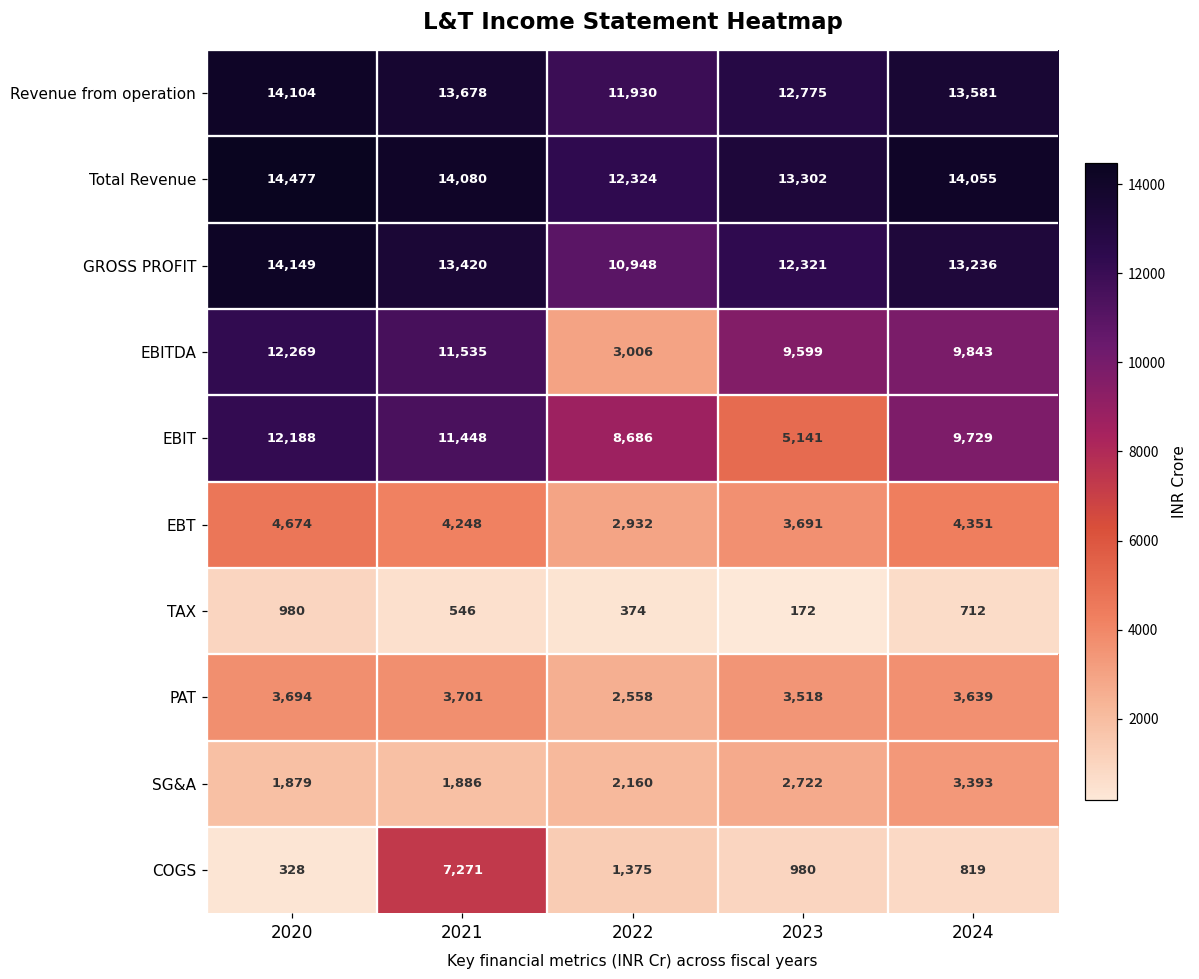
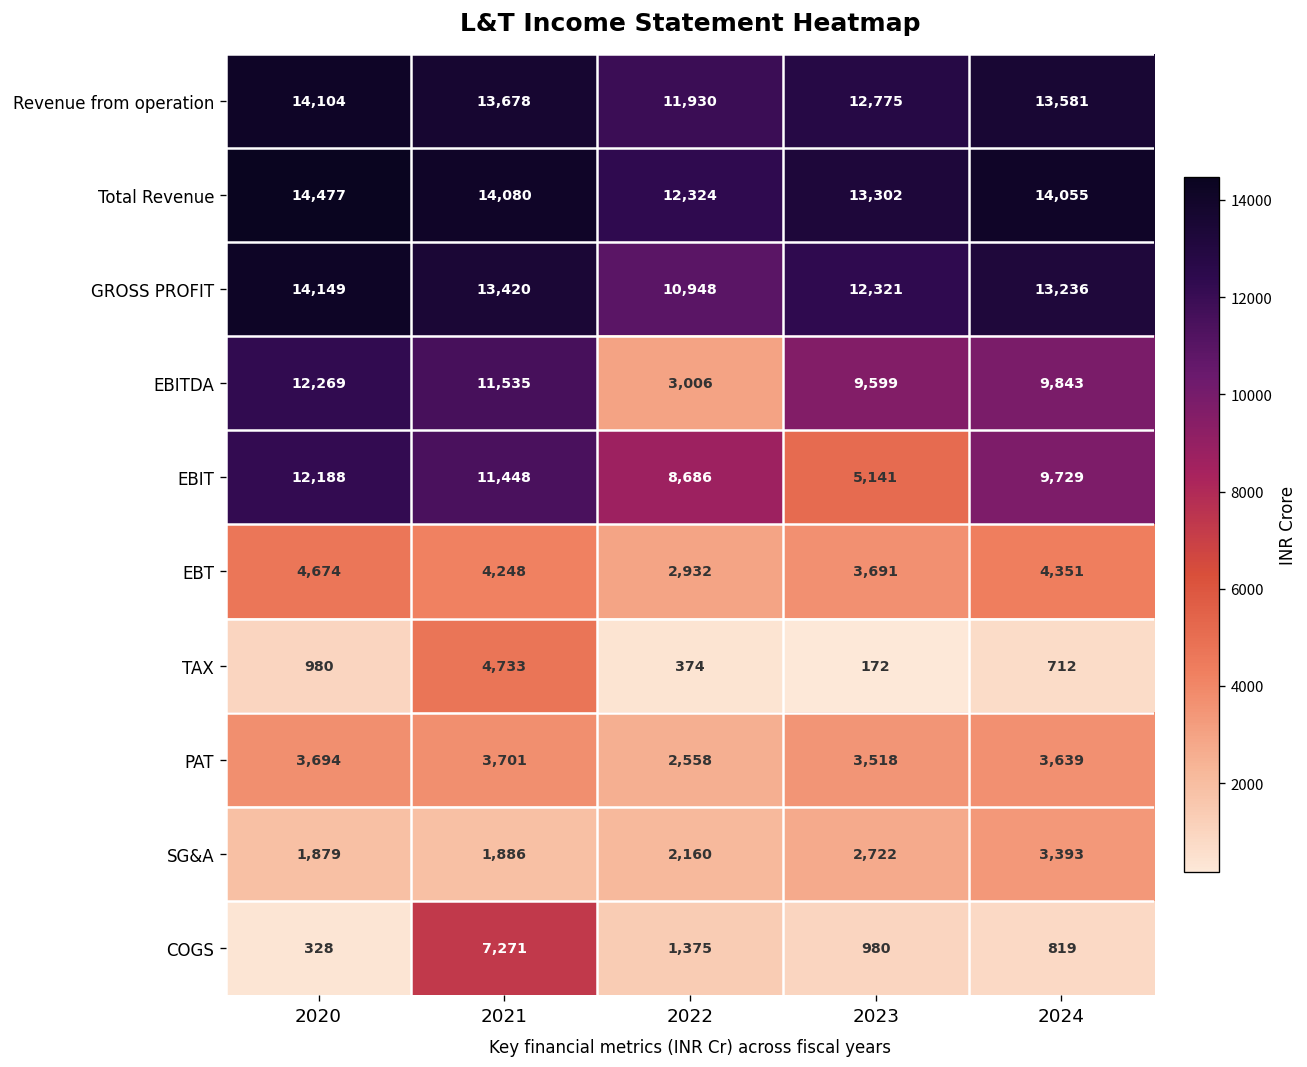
TAX, 2021: 546 -> 4,733
